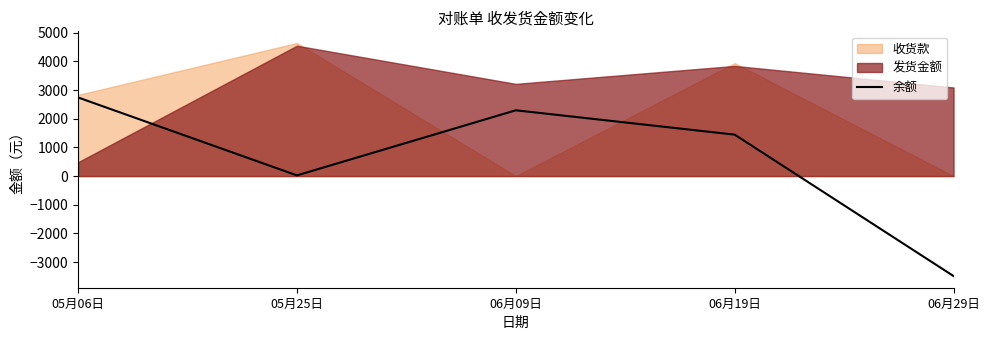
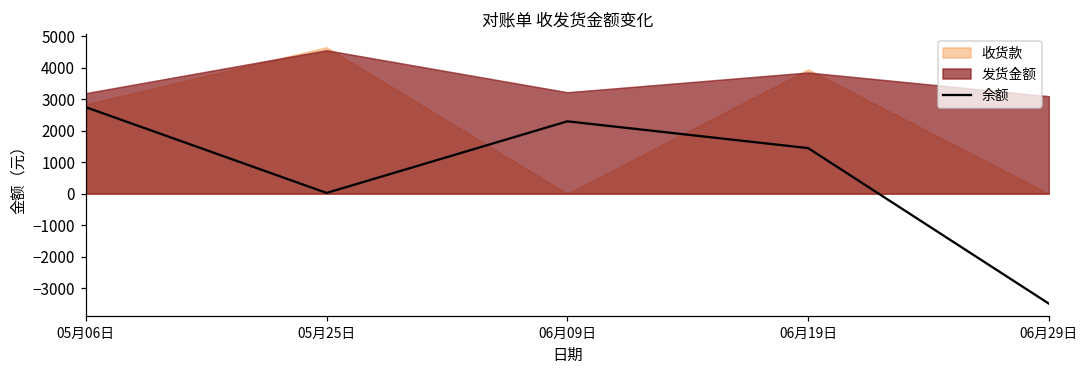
发货金额, 05月06日: 500 -> 3200
